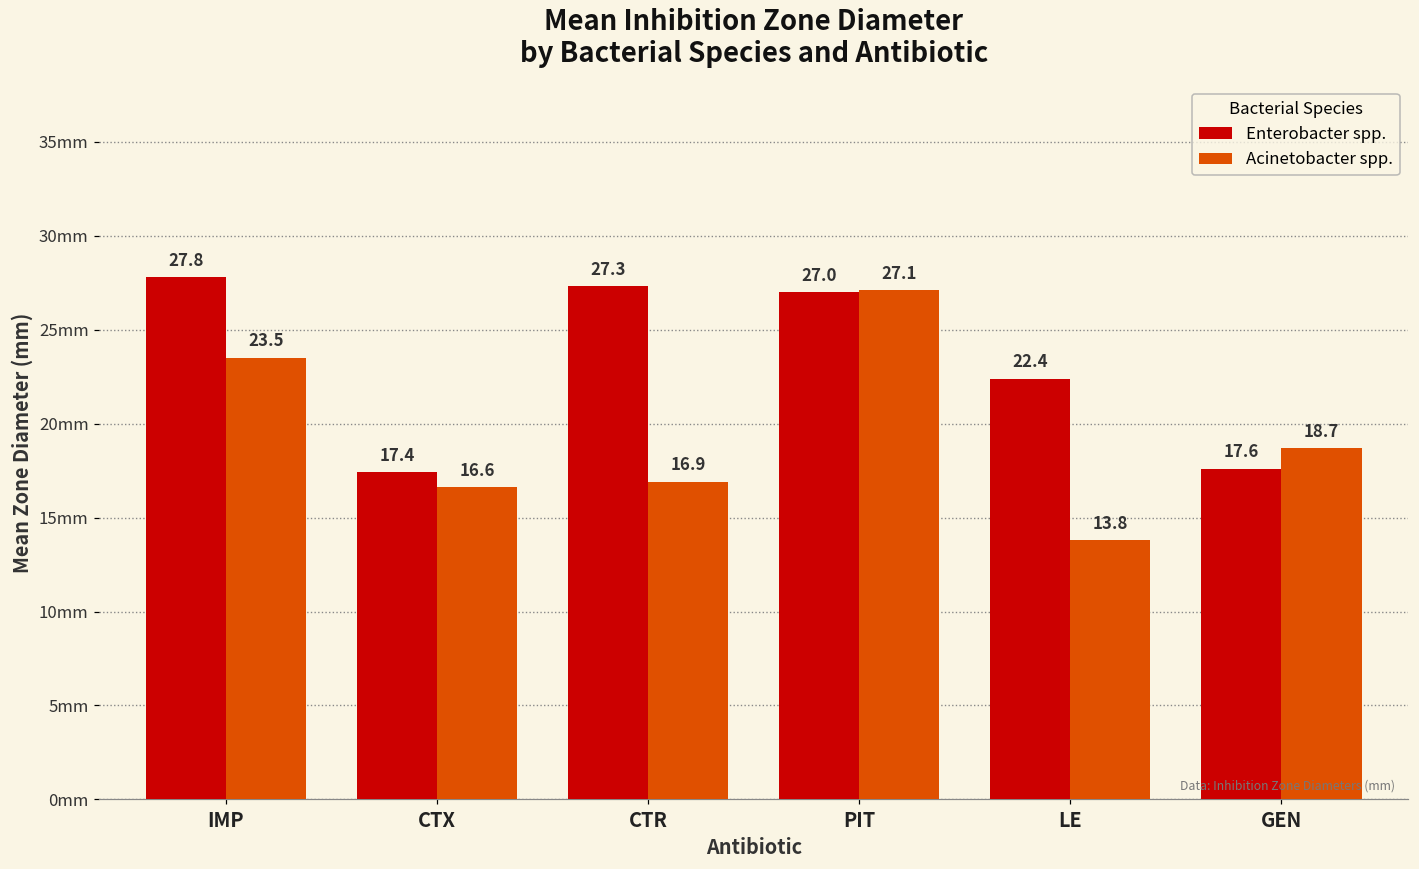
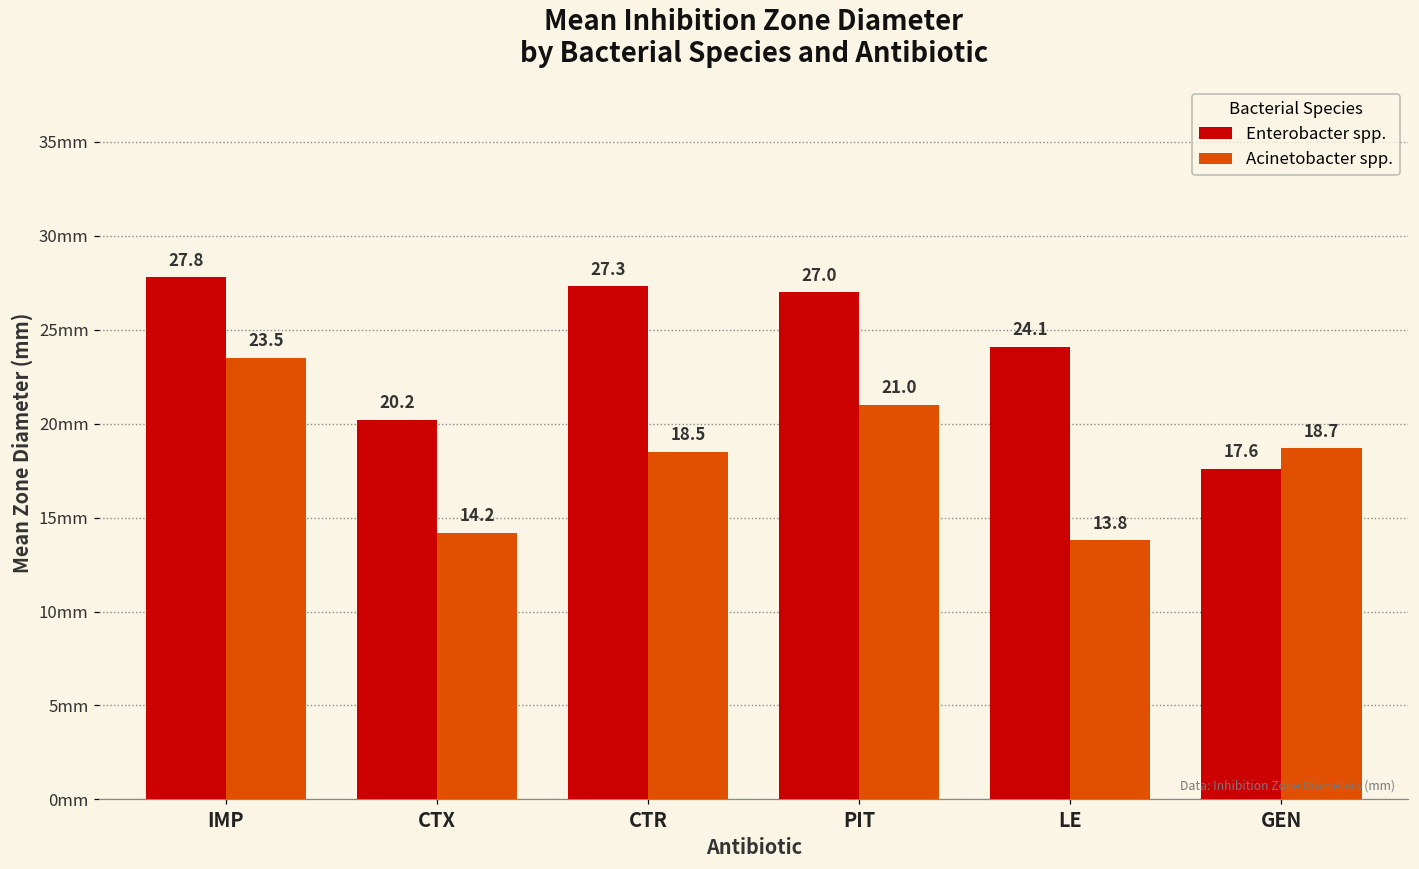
Enterobacter spp., CTX: 17.4 -> 20.2
Acinetobacter spp., CTX: 16.6 -> 14.2
Acinetobacter spp., CTR: 16.9 -> 18.5
Acinetobacter spp., PIT: 27.1 -> 21.0
Enterobacter spp., LE: 22.4 -> 24.1
